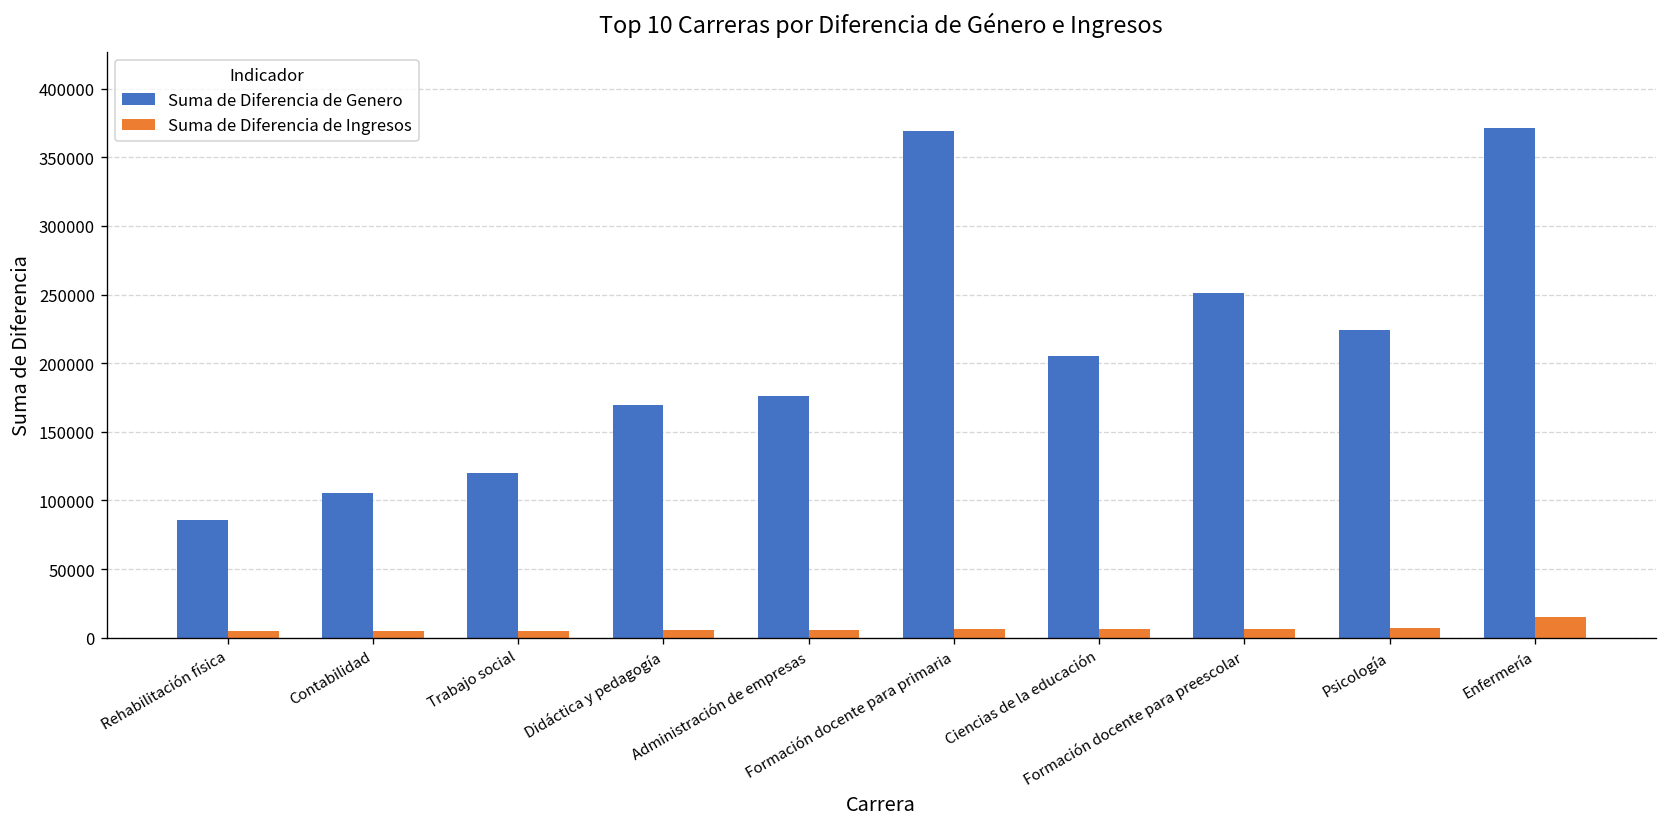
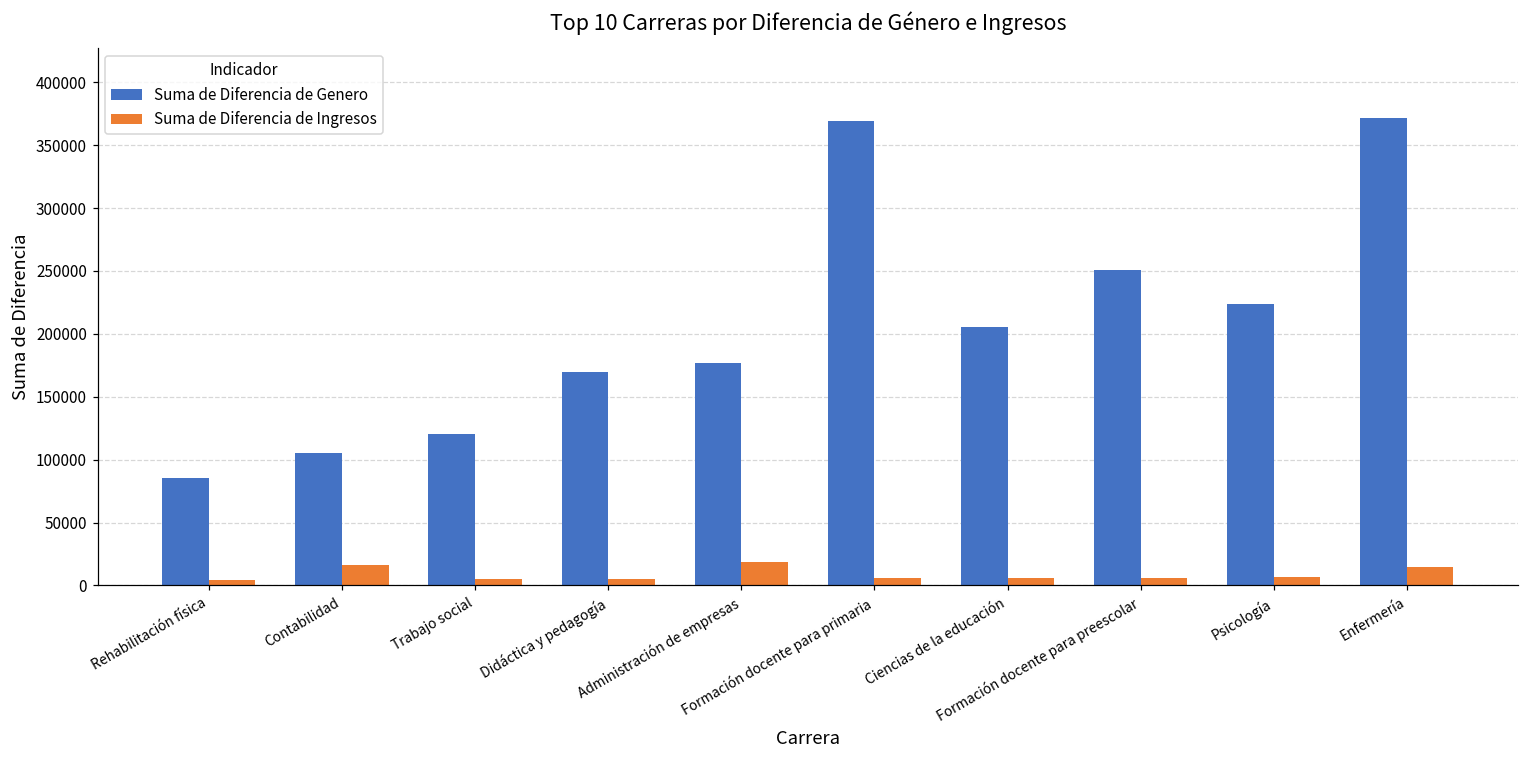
Suma de Diferencia de Ingresos, Contabilidad: 5000 -> 16000
Suma de Diferencia de Ingresos, Administración de empresas: 6000 -> 19000
